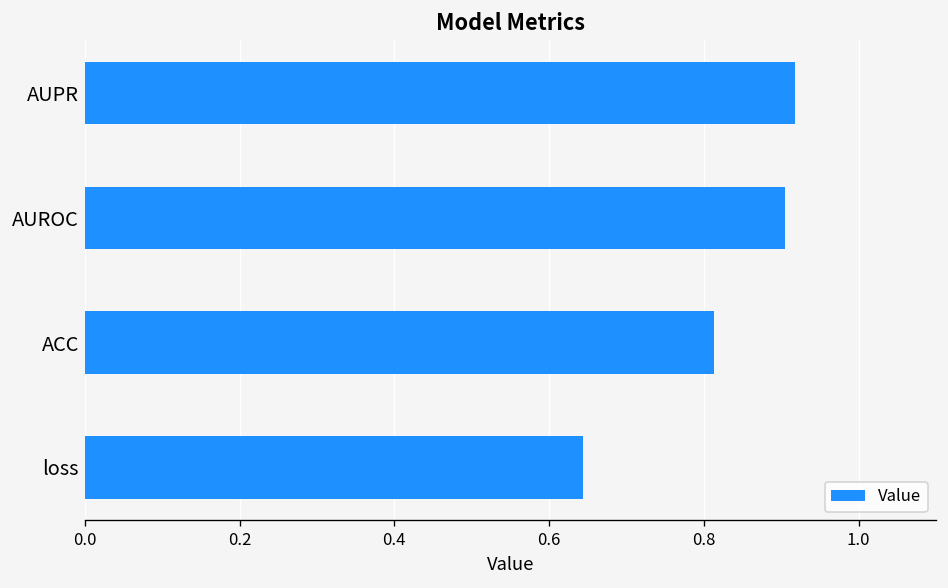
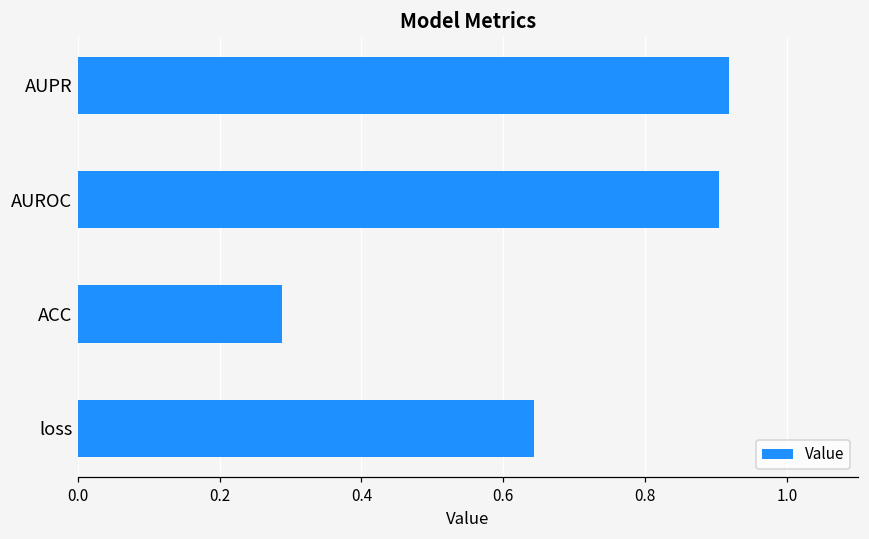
ACC: 0.81 -> 0.29
